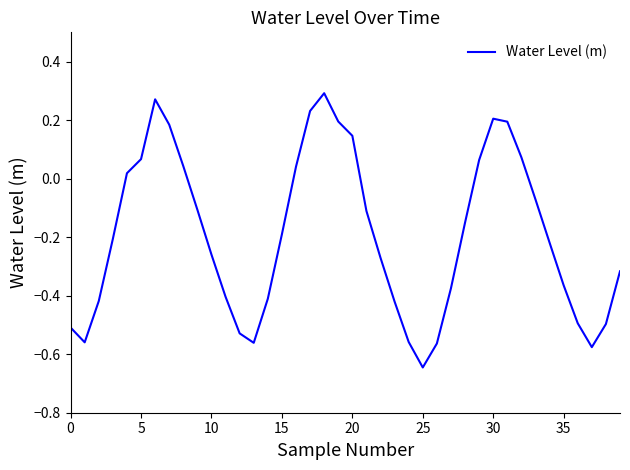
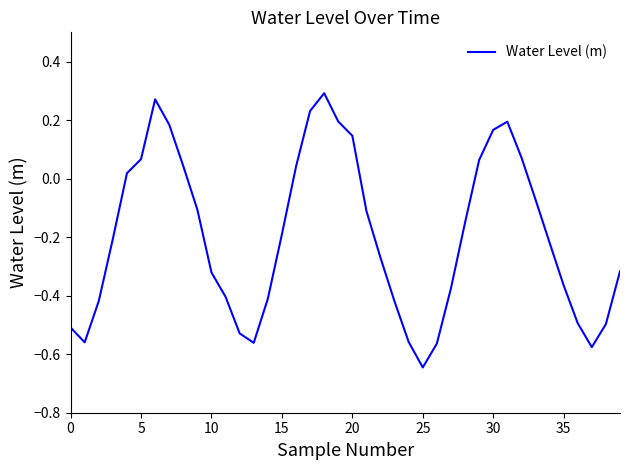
10: -0.26 -> -0.32
30: 0.20 -> 0.17
